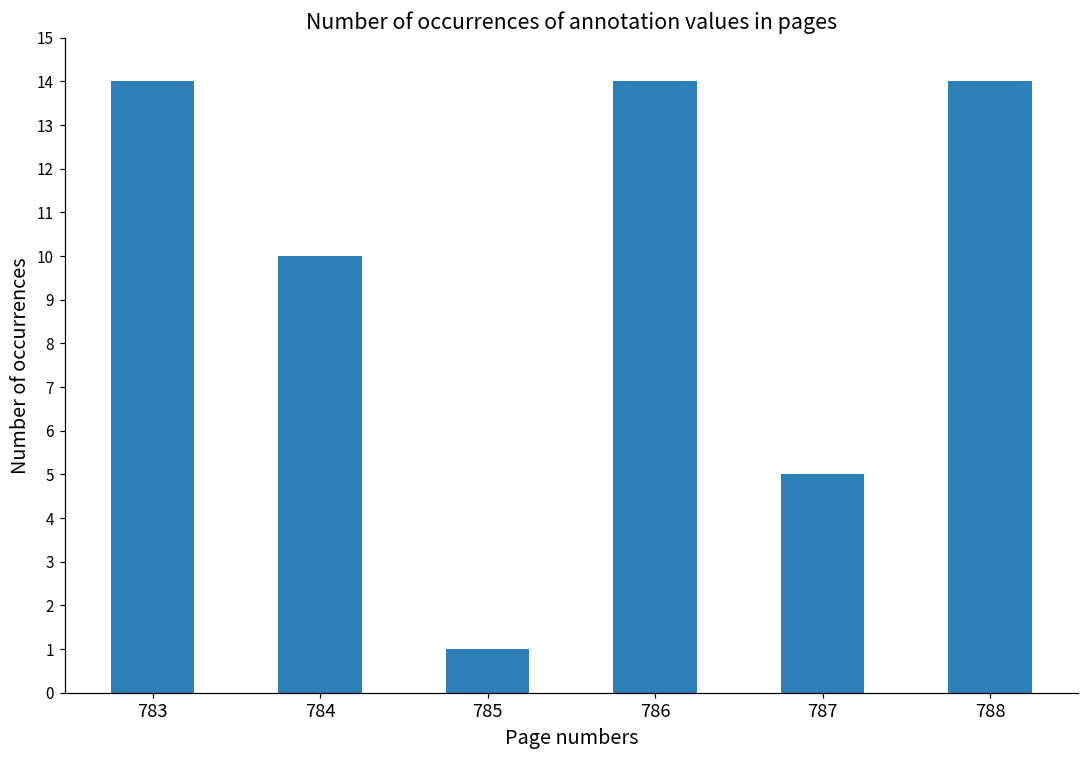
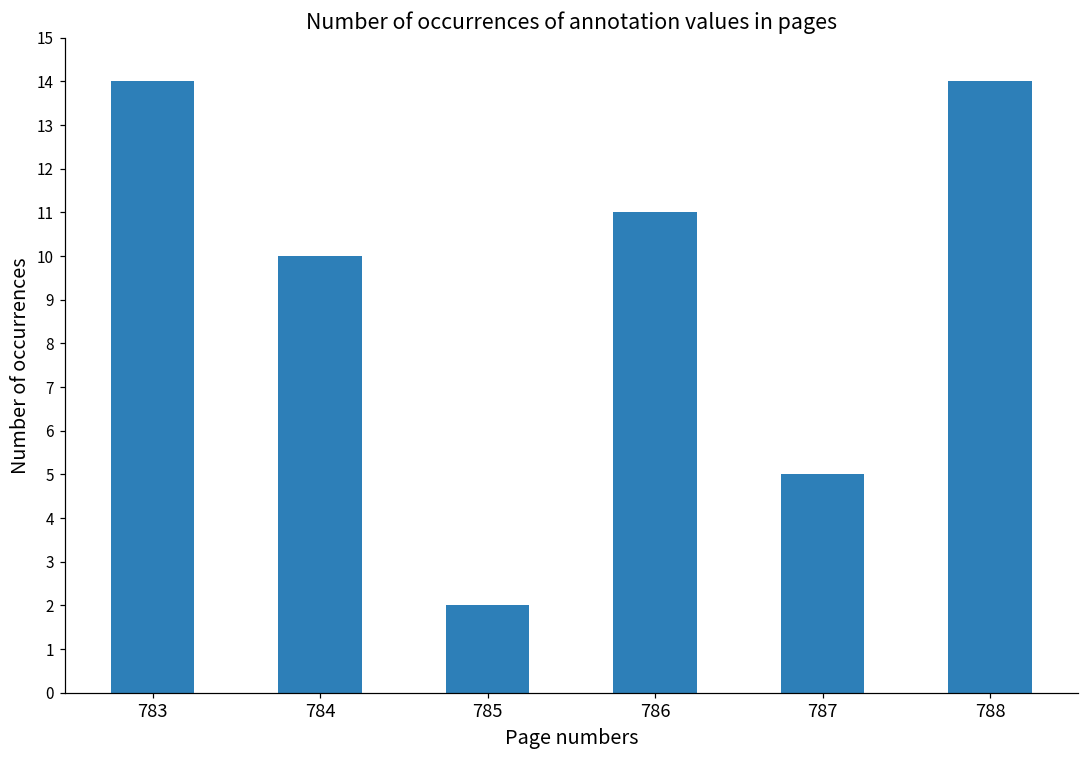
785: 1 -> 2
786: 14 -> 11
